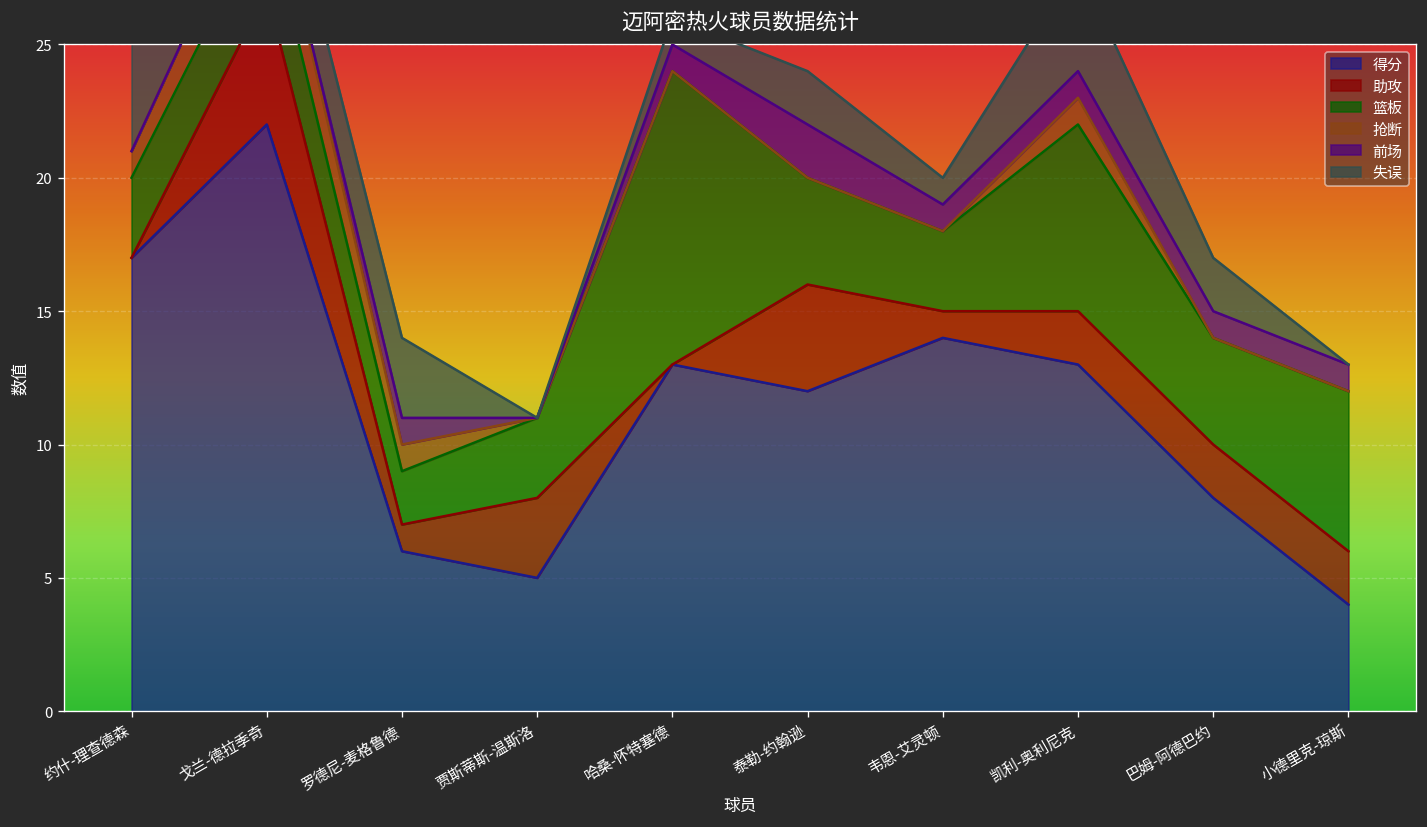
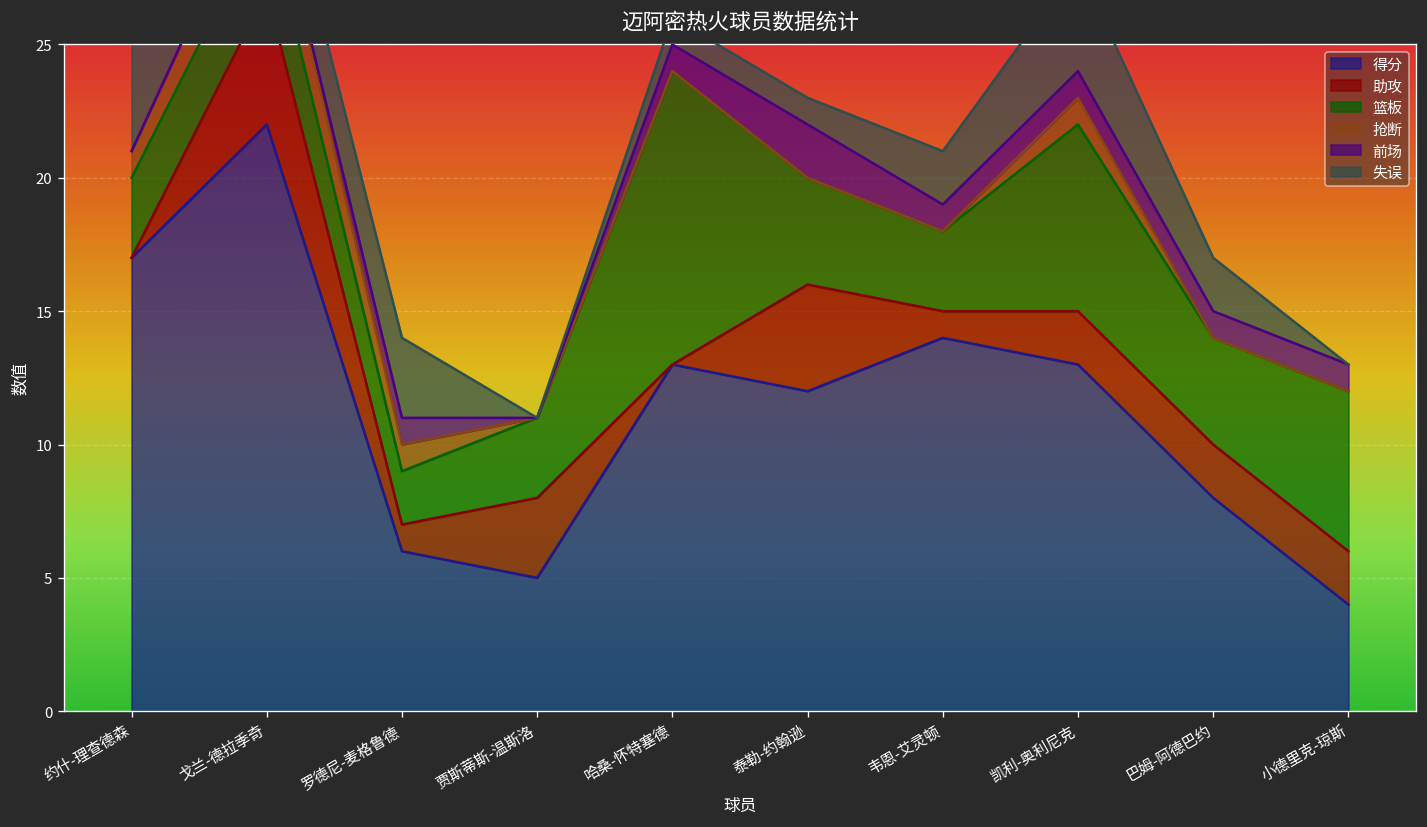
失误, 泰勒-约翰逊: 2 -> 1
失误, 韦恩-艾灵顿: 1 -> 2
